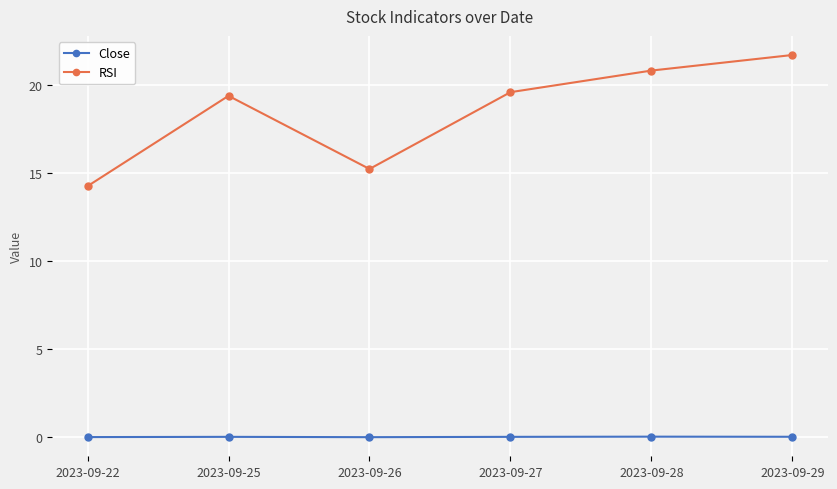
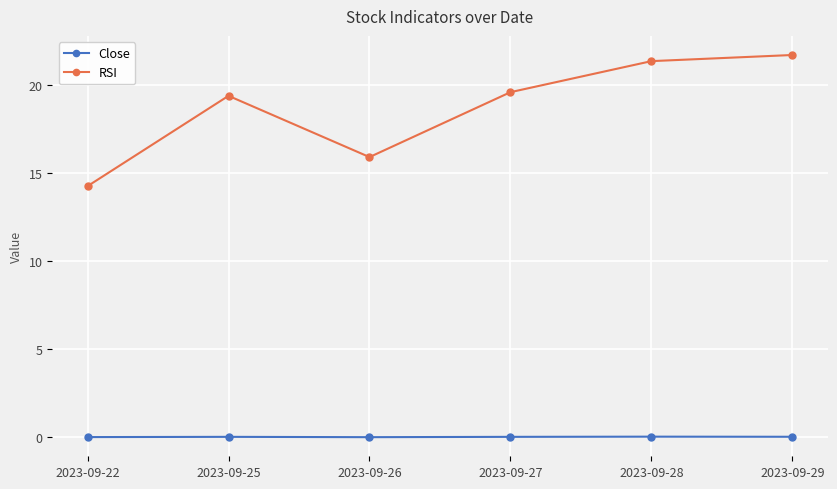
RSI, 2023-09-26: 15.2 -> 15.9
RSI, 2023-09-28: 20.8 -> 21.3
